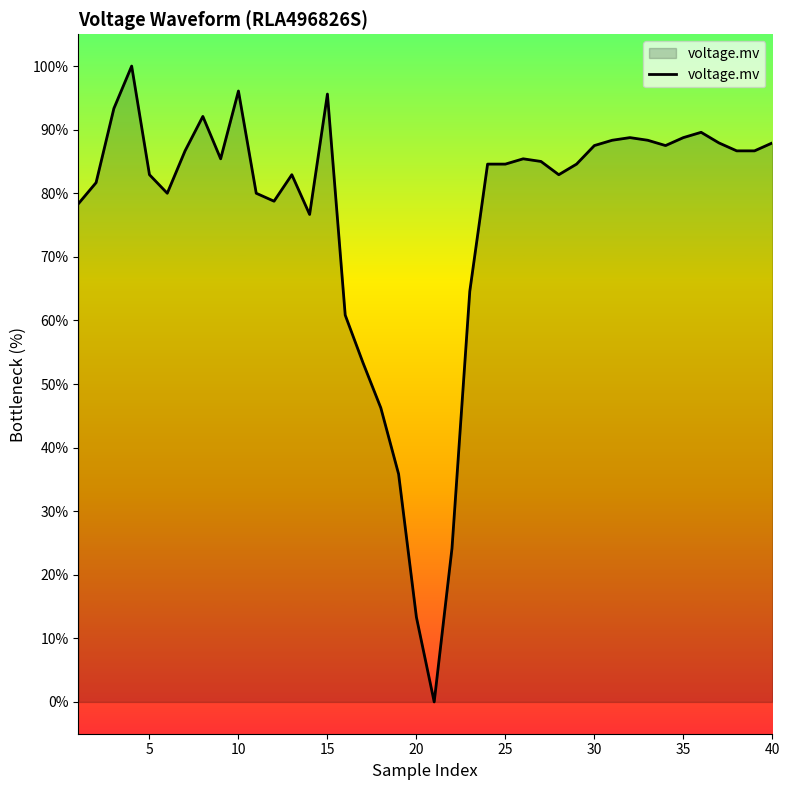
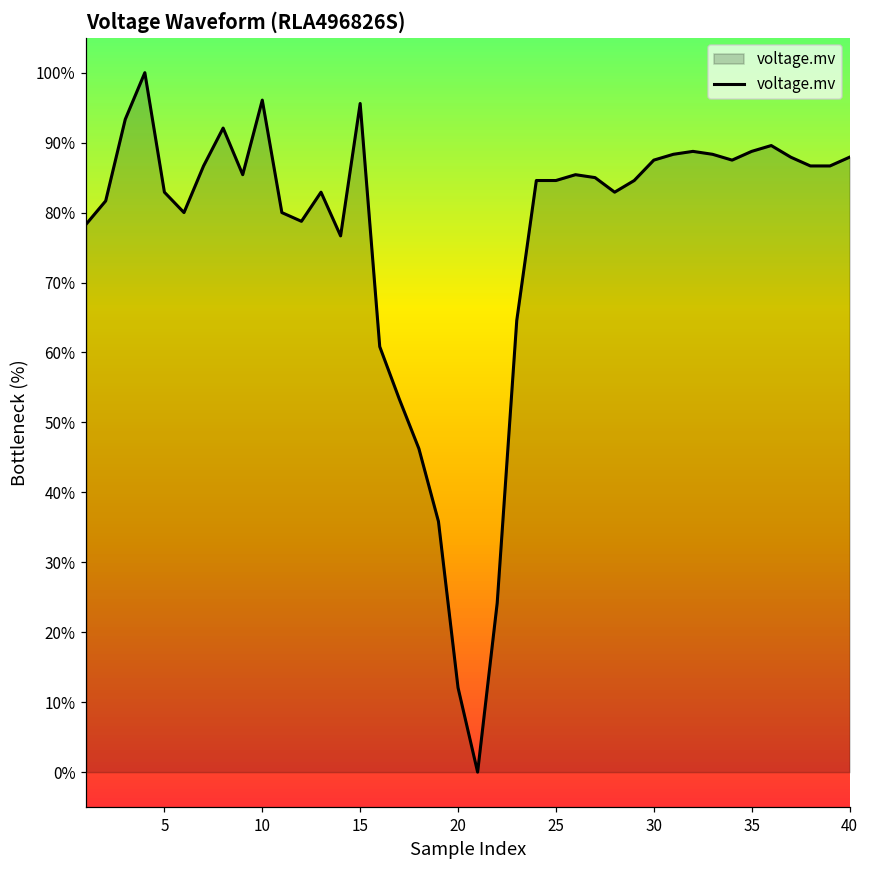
20: 13% -> 12%
